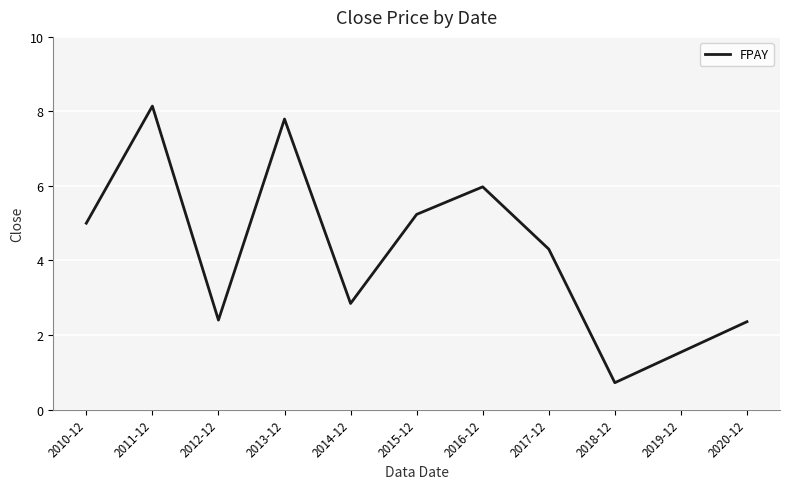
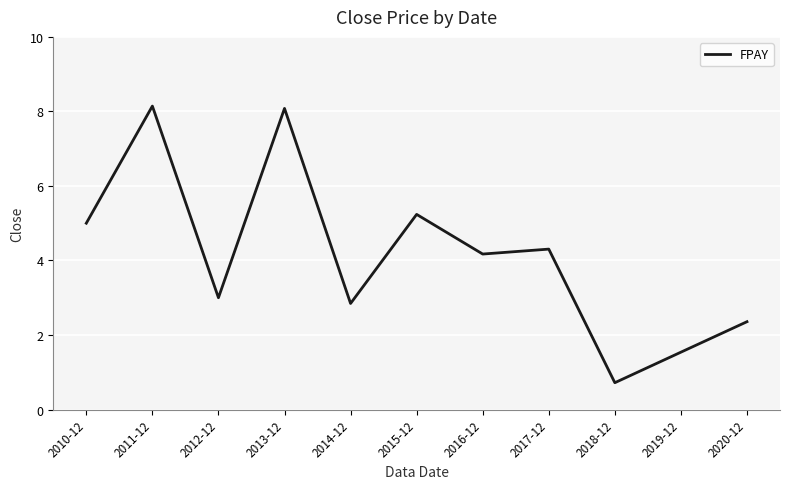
2012-12: 2.4 -> 3.0
2013-12: 7.8 -> 8.1
2016-12: 6.0 -> 4.2
